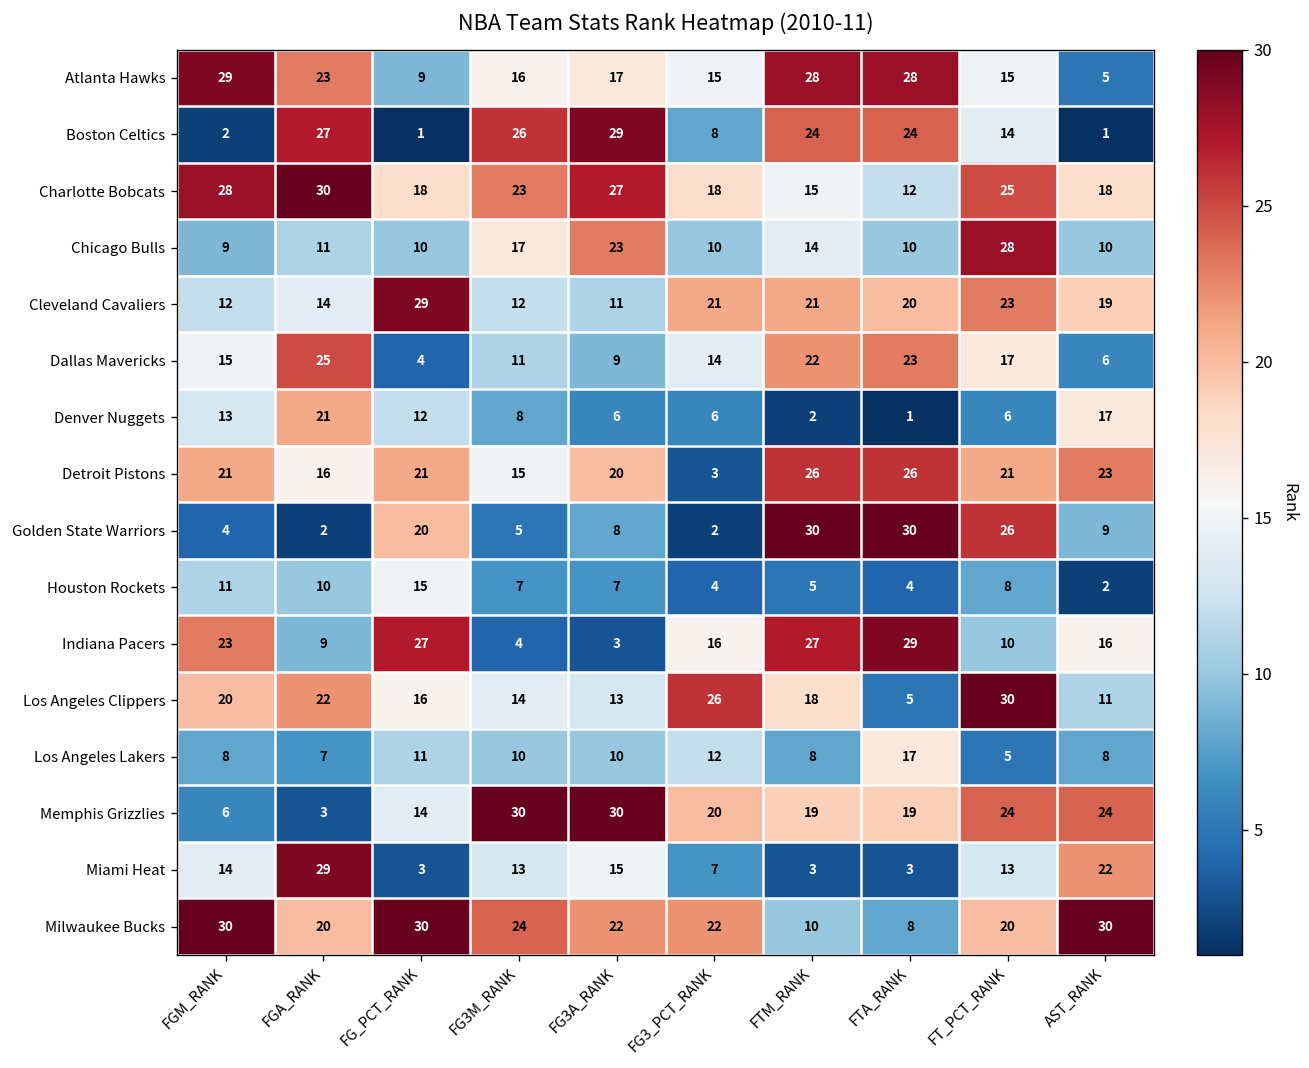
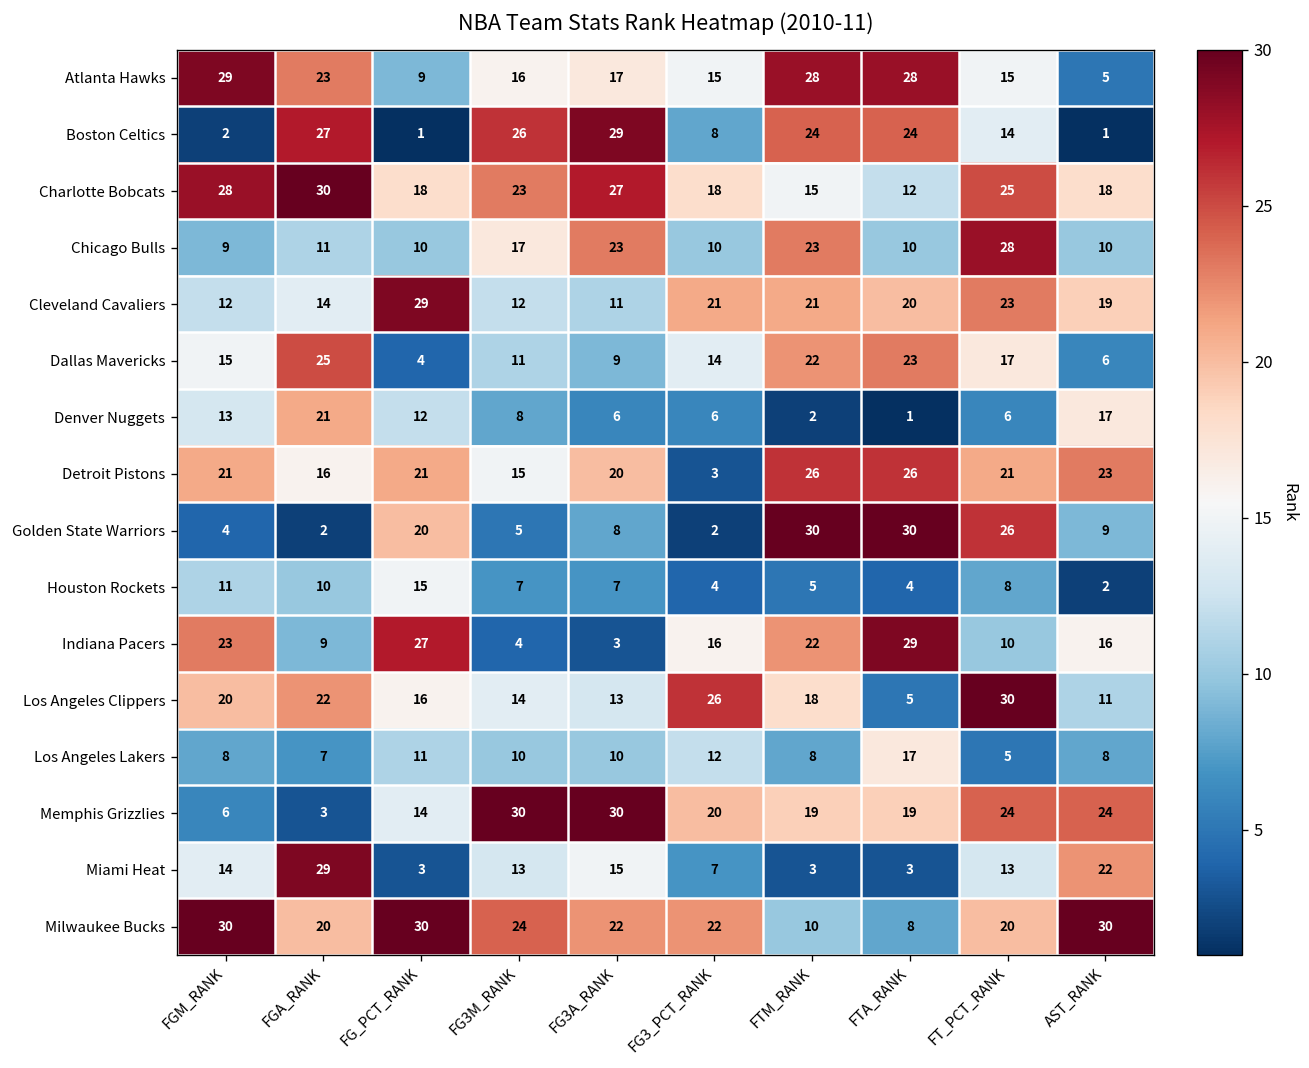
Chicago Bulls, FTM_RANK: 14 -> 23
Indiana Pacers, FTM_RANK: 27 -> 22
